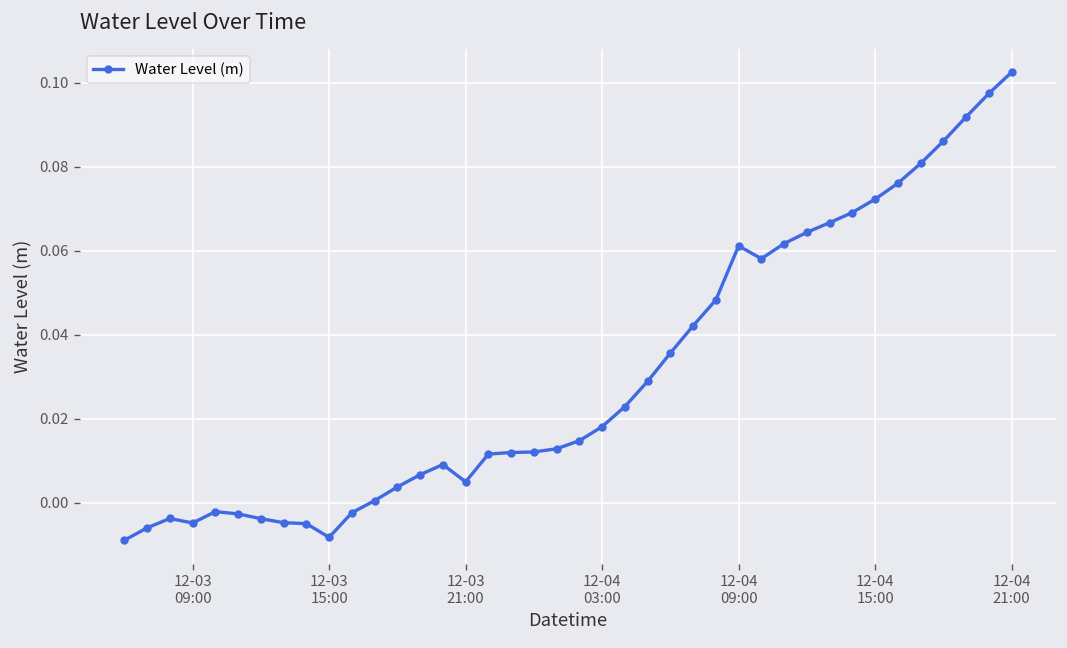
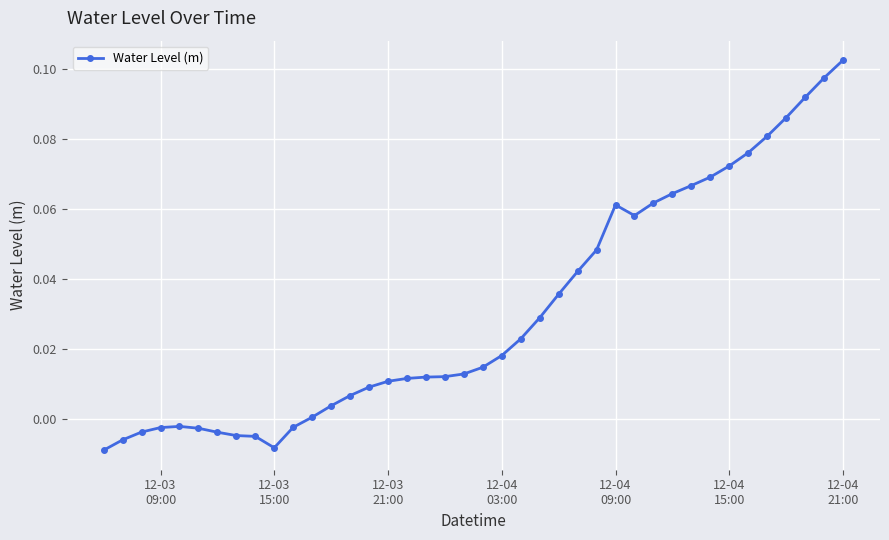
12-03 09:00: -0.005 -> -0.003
12-03 21:00: 0.005 -> 0.011
